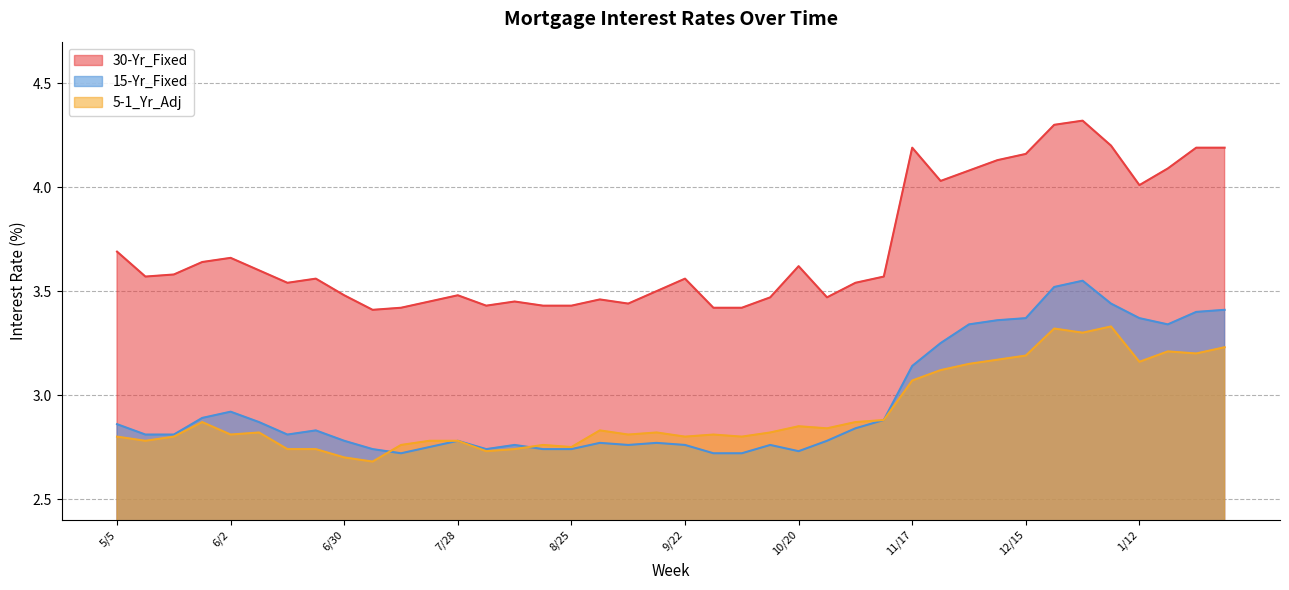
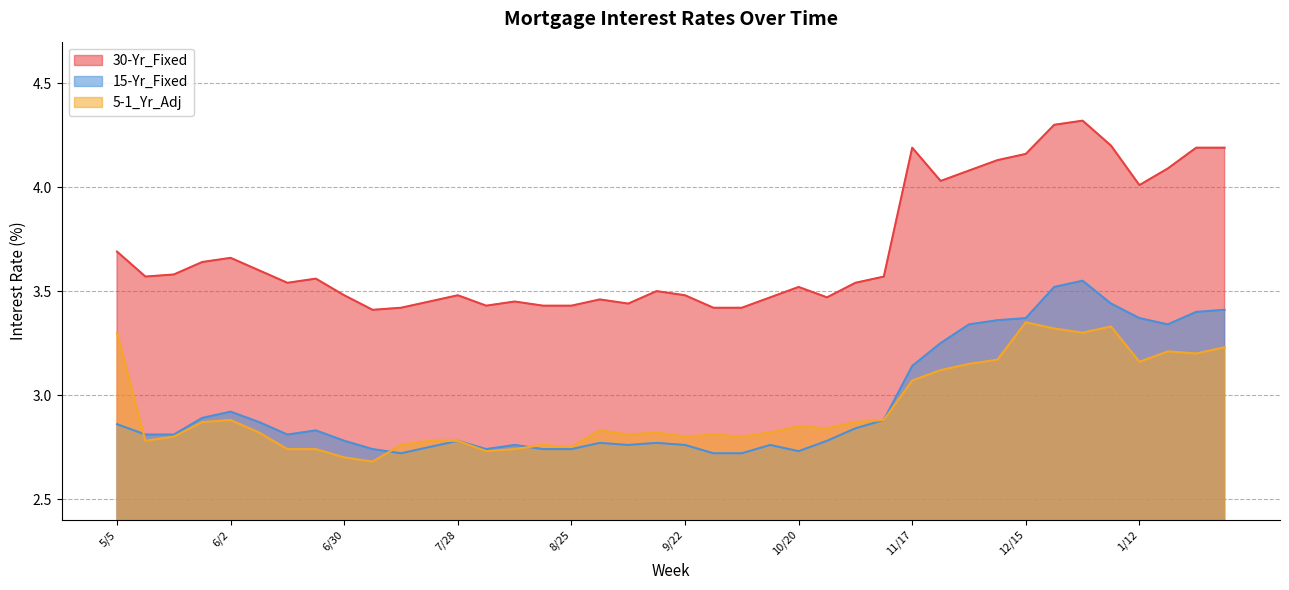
5-1_Yr_Adj, 5/5: 2.8 -> 3.3
5-1_Yr_Adj, 6/2: 2.81 -> 2.88
30-Yr_Fixed, 9/22: 3.56 -> 3.48
30-Yr_Fixed, 10/20: 3.62 -> 3.52
5-1_Yr_Adj, 12/15: 3.19 -> 3.35
